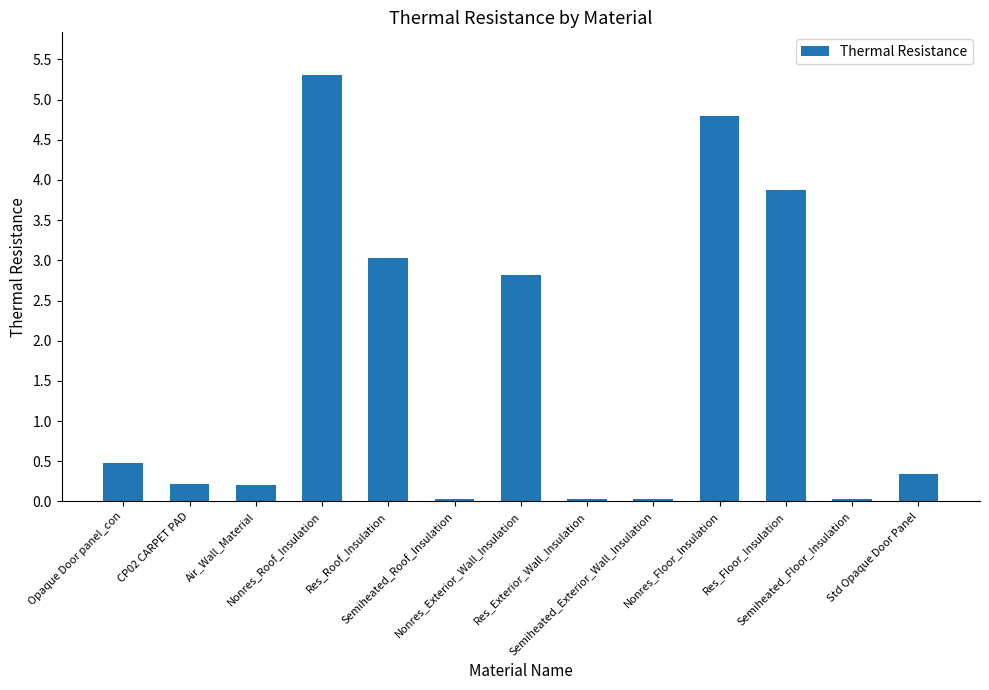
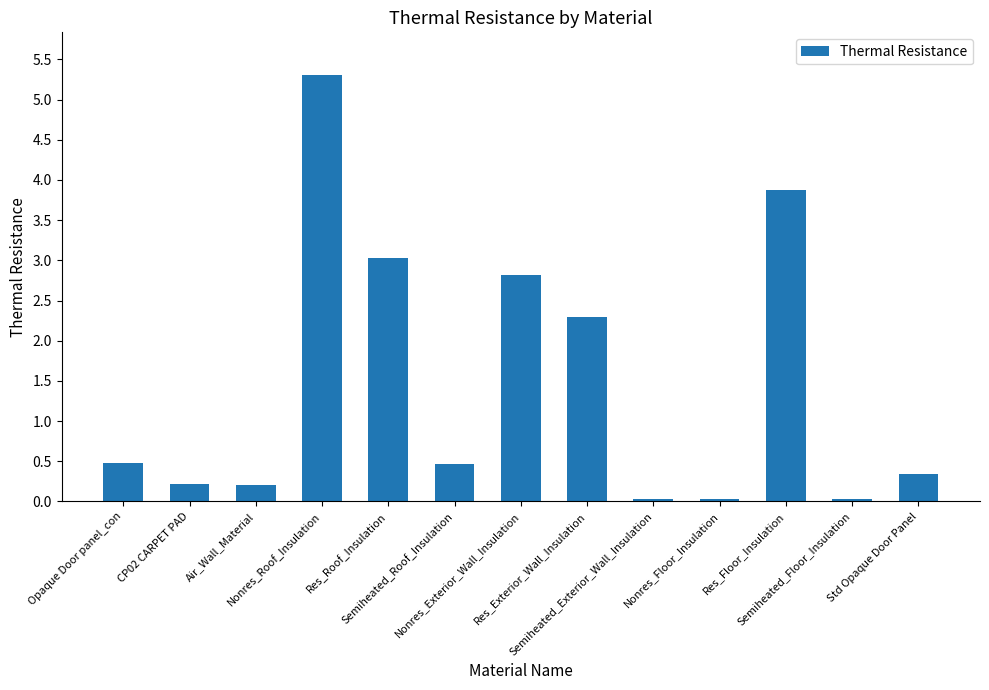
Semiheated_Roof_Insulation: 0.0 -> 0.5
Res_Exterior_Wall_Insulation: 0.0 -> 2.3
Nonres_Floor_Insulation: 4.8 -> 0.0
